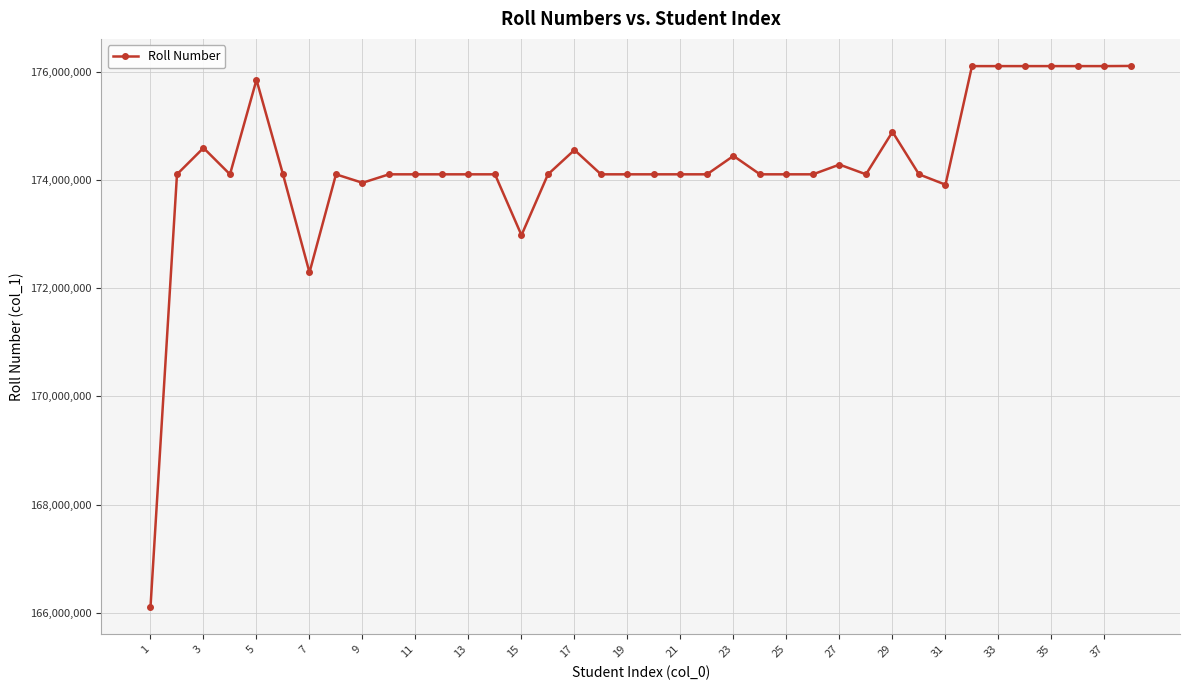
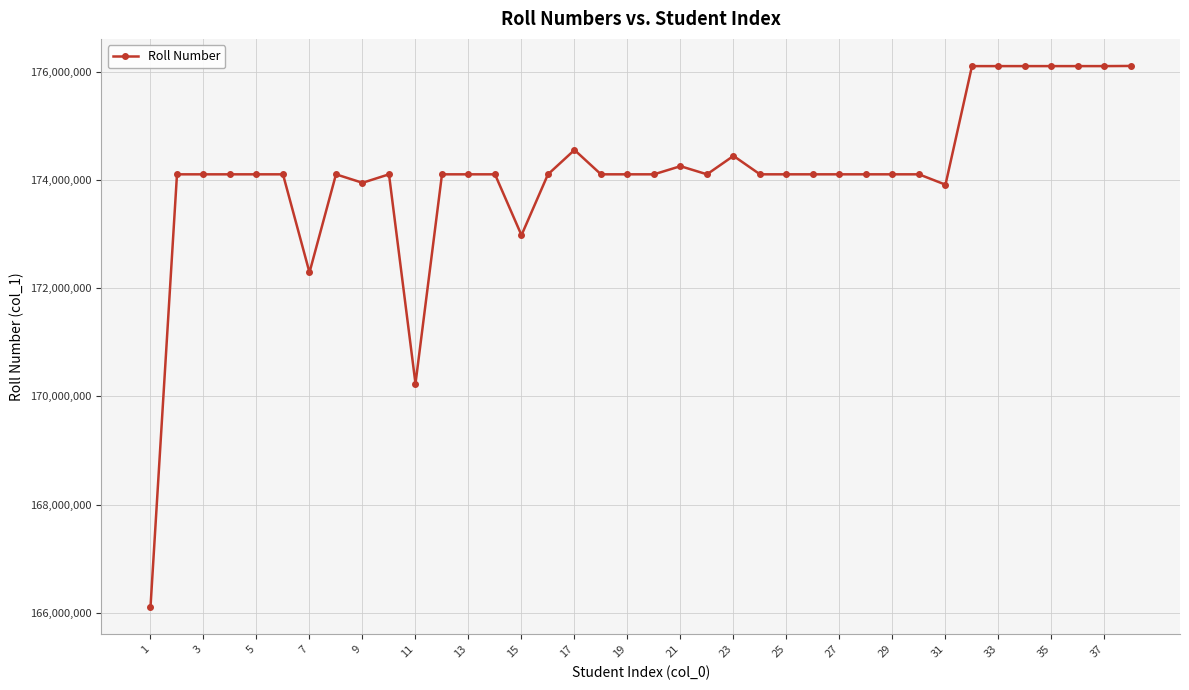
3: 174,600,000 -> 174,100,000
5: 175,900,000 -> 174,100,000
11: 174,100,000 -> 170,200,000
21: 174,100,000 -> 174,300,000
27: 174,300,000 -> 174,100,000
29: 174,900,000 -> 174,100,000
